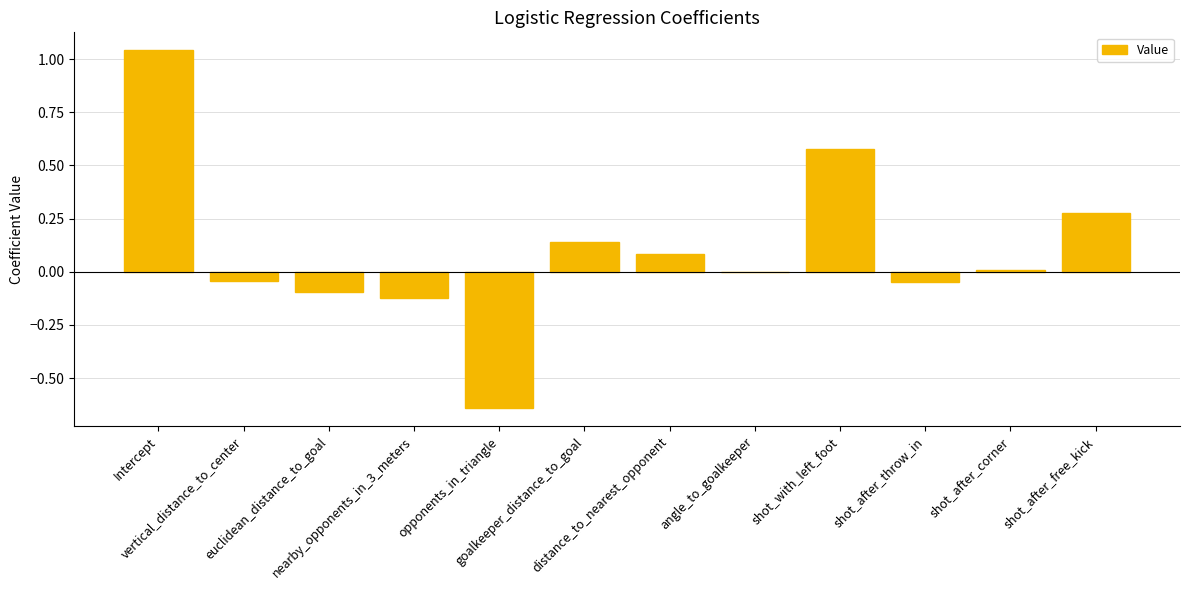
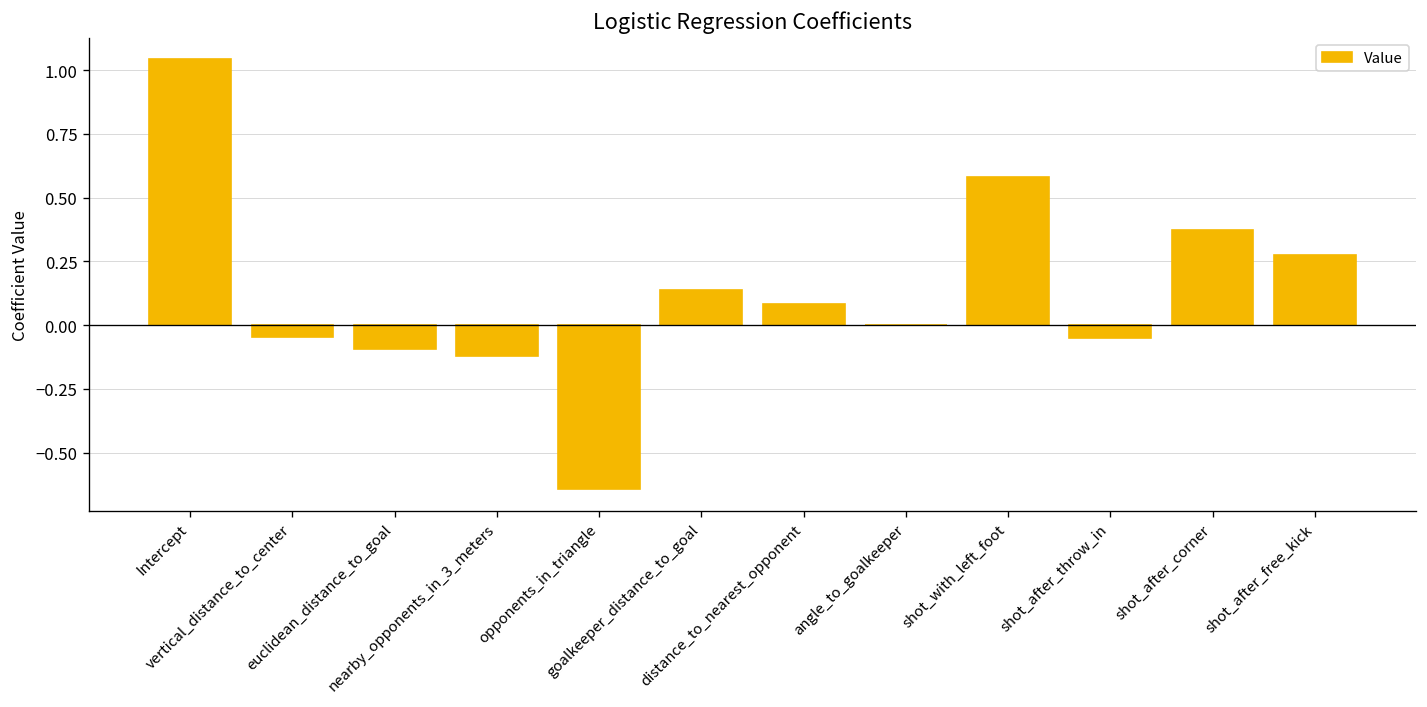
shot_after_corner: 0.01 -> 0.37
